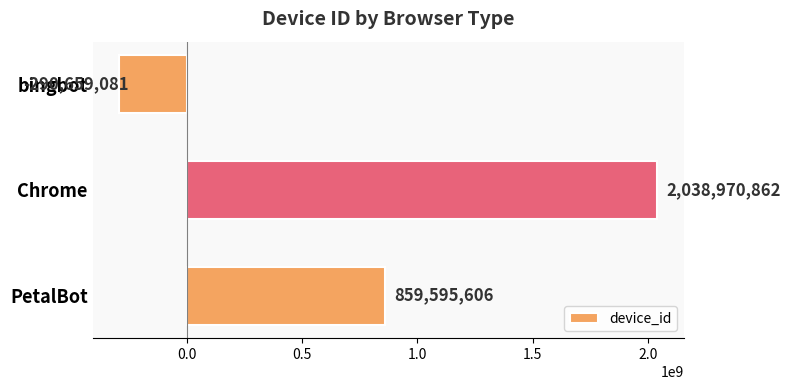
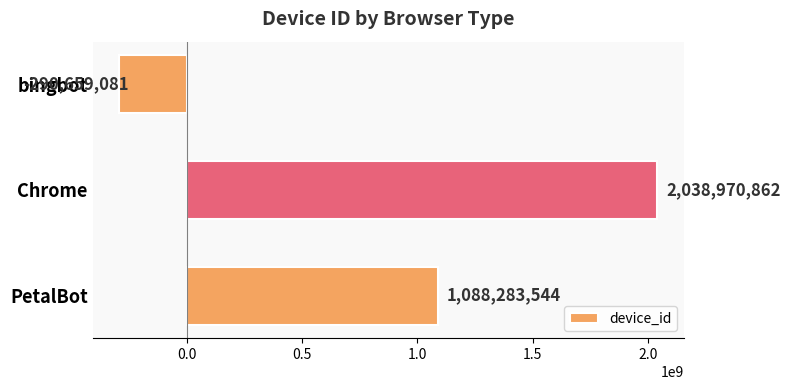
PetalBot: 859,595,606 -> 1,088,283,544
